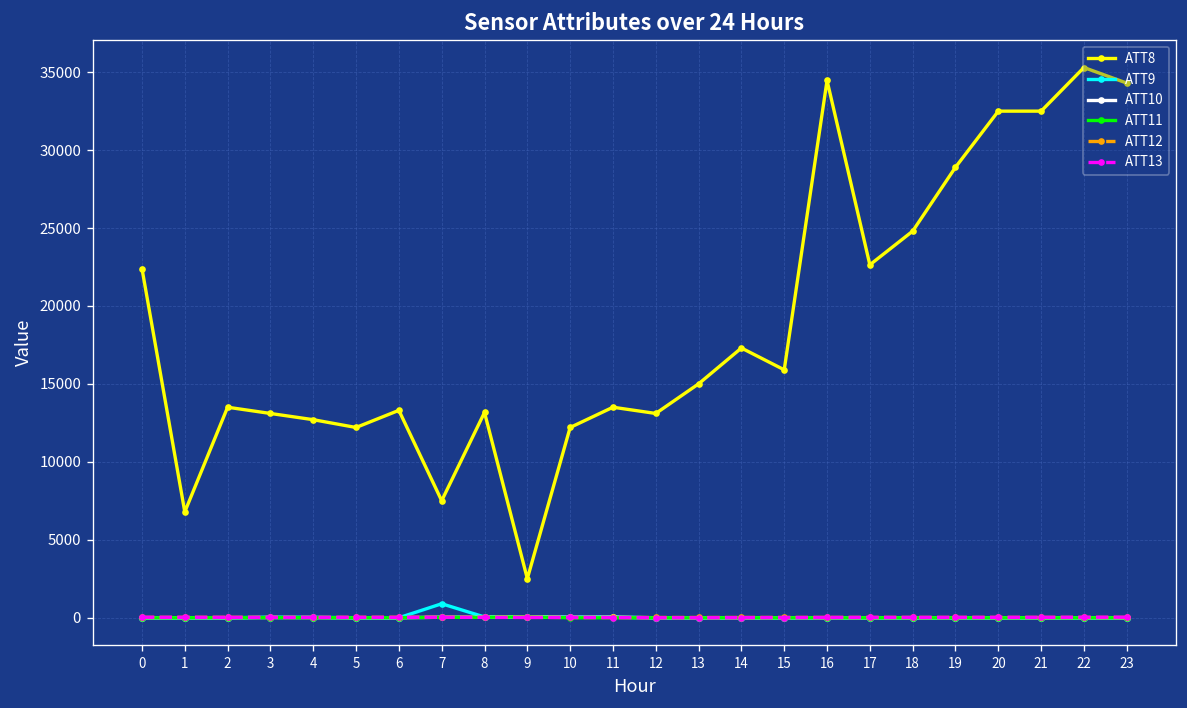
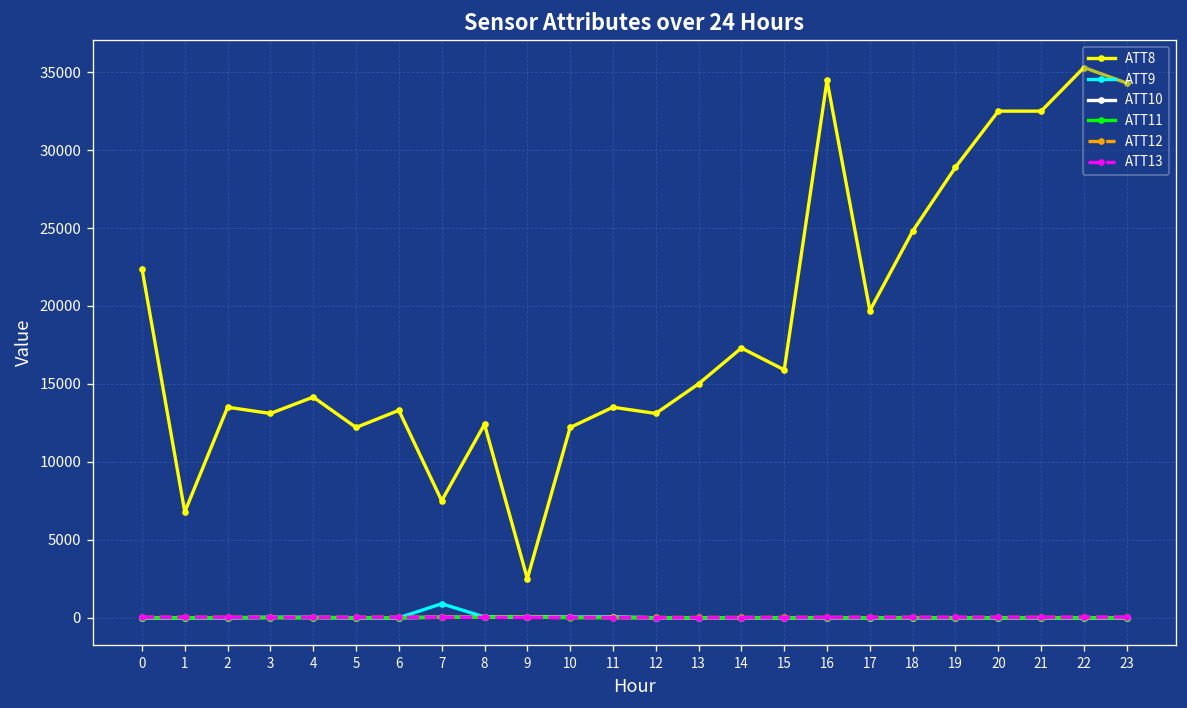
ATT8, 4: 12700 -> 14200
ATT8, 8: 13200 -> 12400
ATT8, 17: 22600 -> 19700
